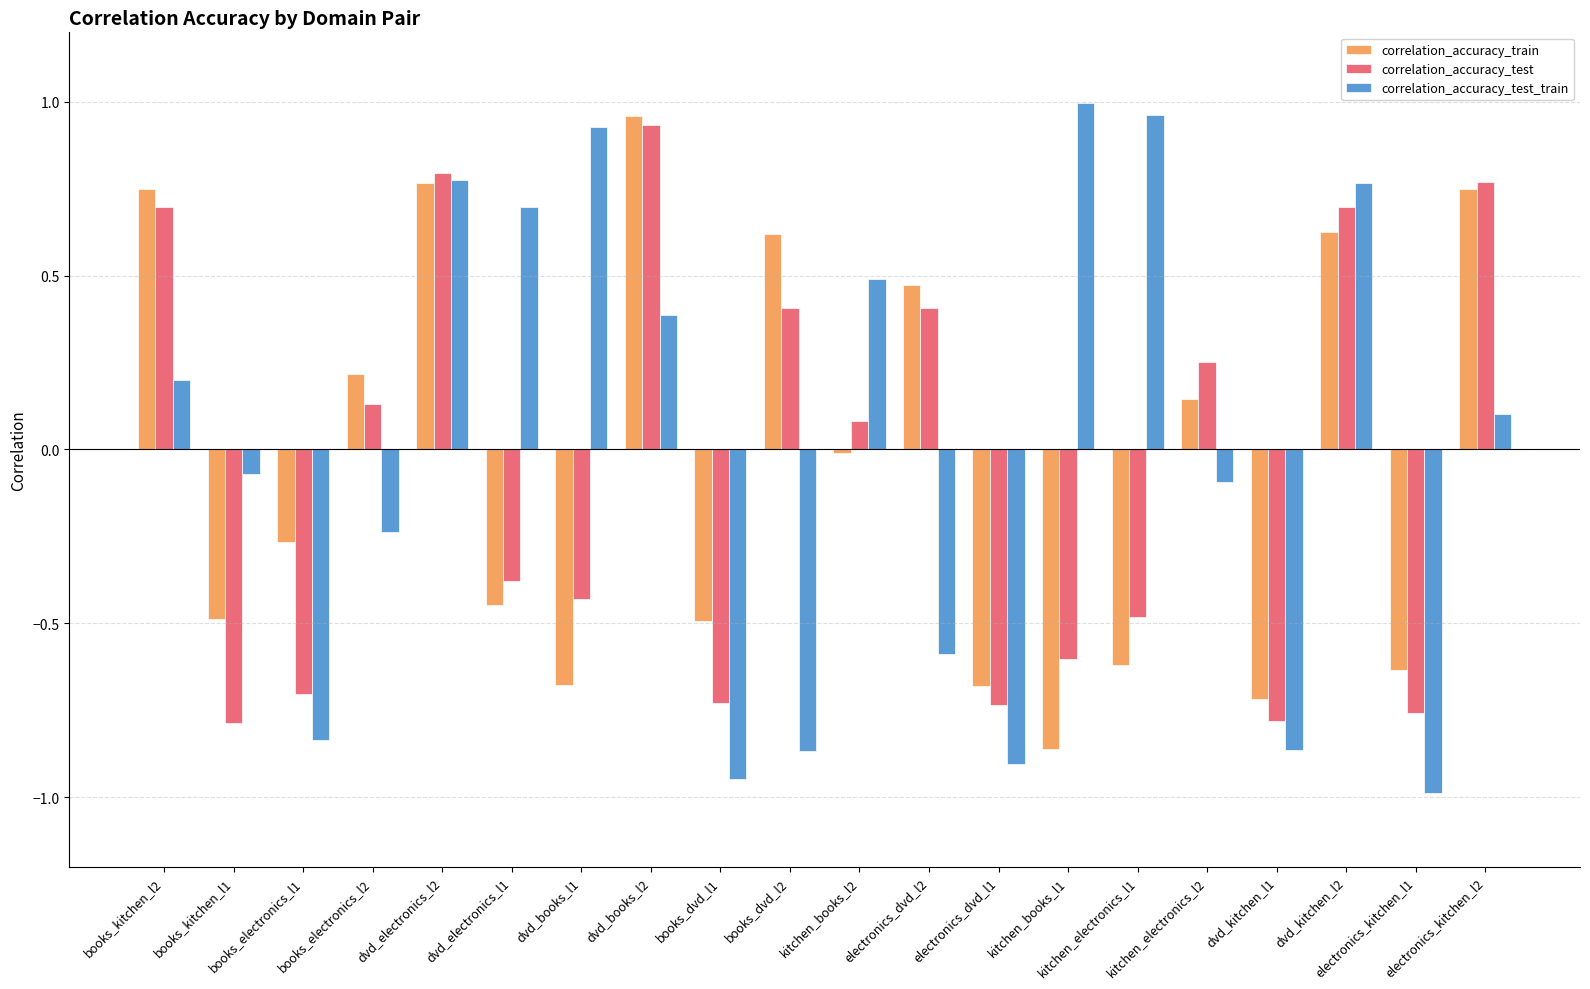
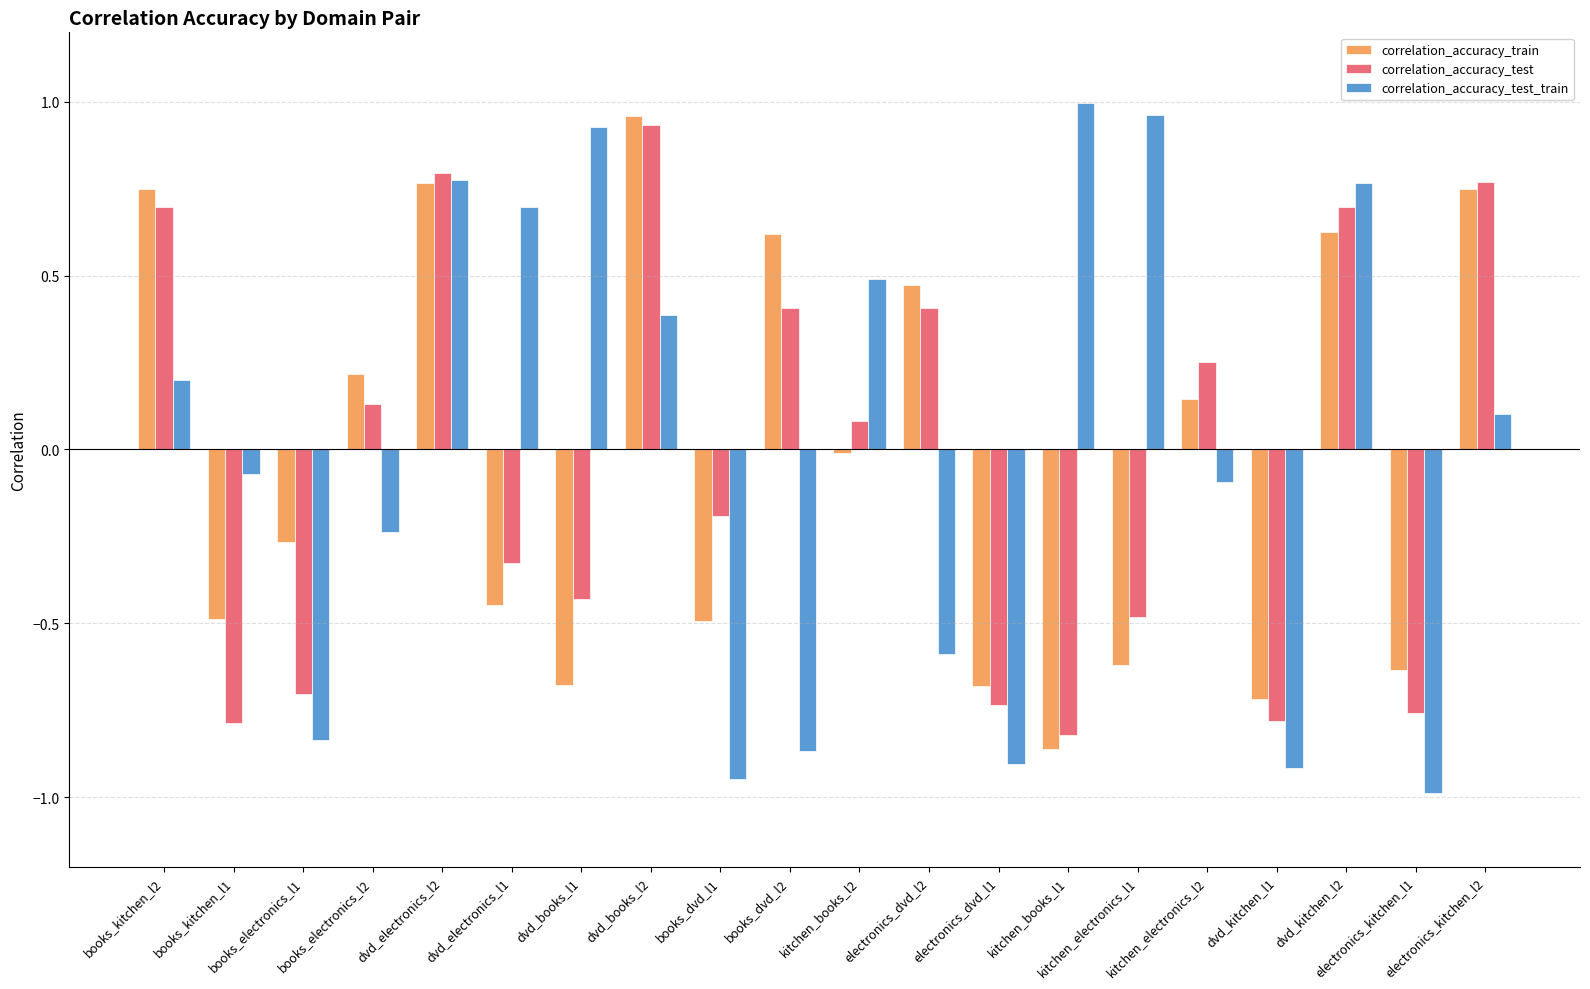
correlation_accuracy_test, dvd_electronics_l1: -0.38 -> -0.33
correlation_accuracy_test, books_dvd_l1: -0.73 -> -0.19
correlation_accuracy_test, kitchen_books_l1: -0.60 -> -0.82
correlation_accuracy_test_train, dvd_kitchen_l1: -0.86 -> -0.92
